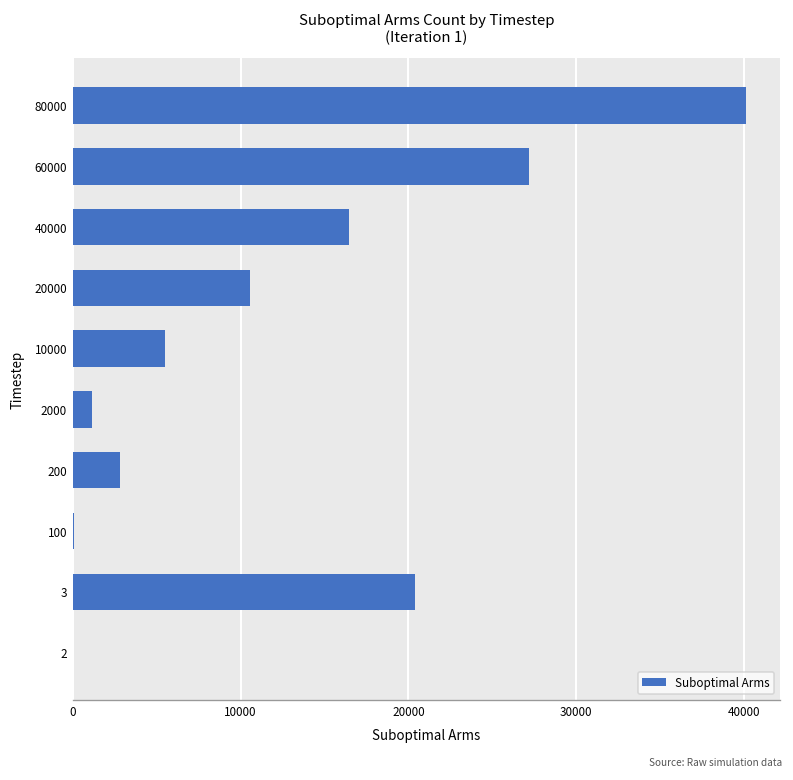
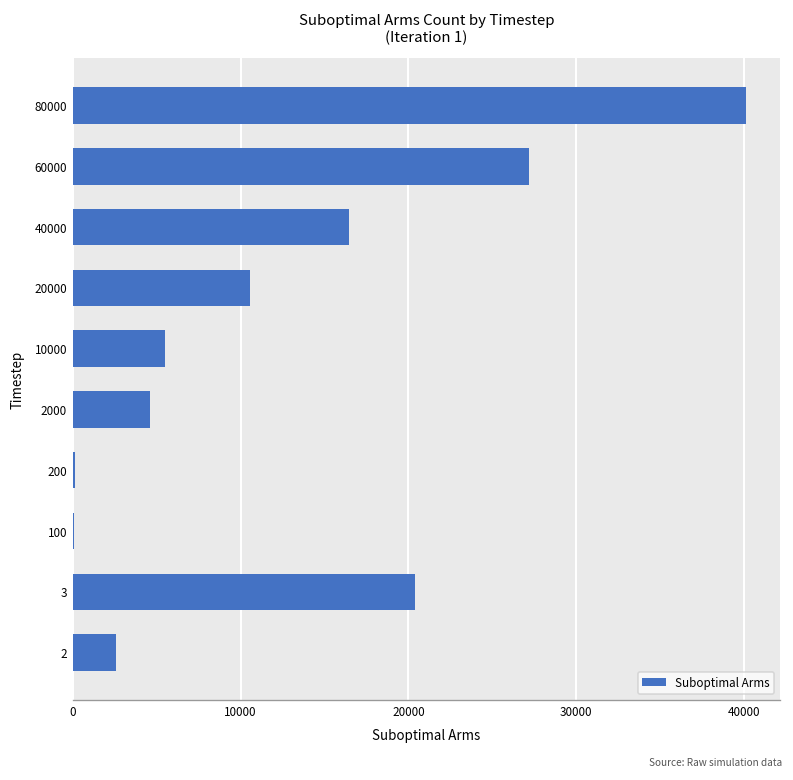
2000: 1100 -> 4600
200: 2800 -> 100
2: 0 -> 2600
